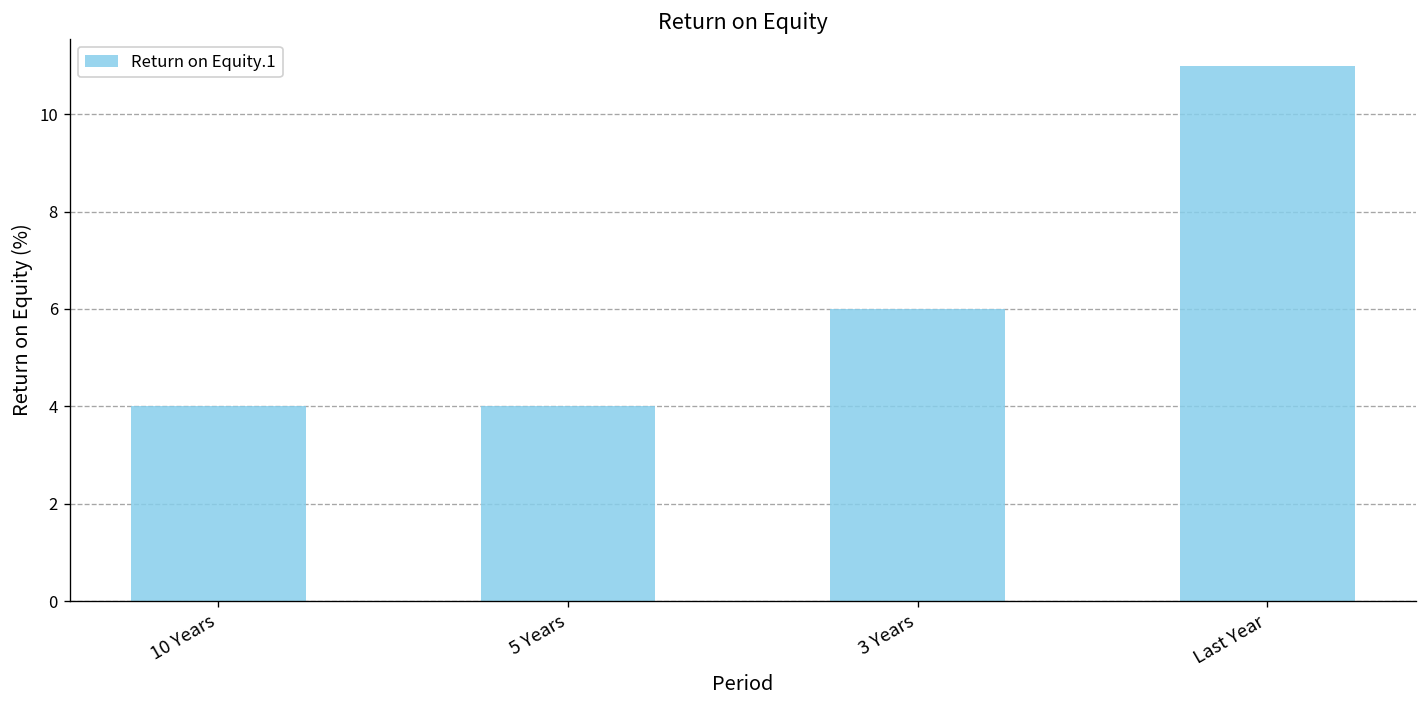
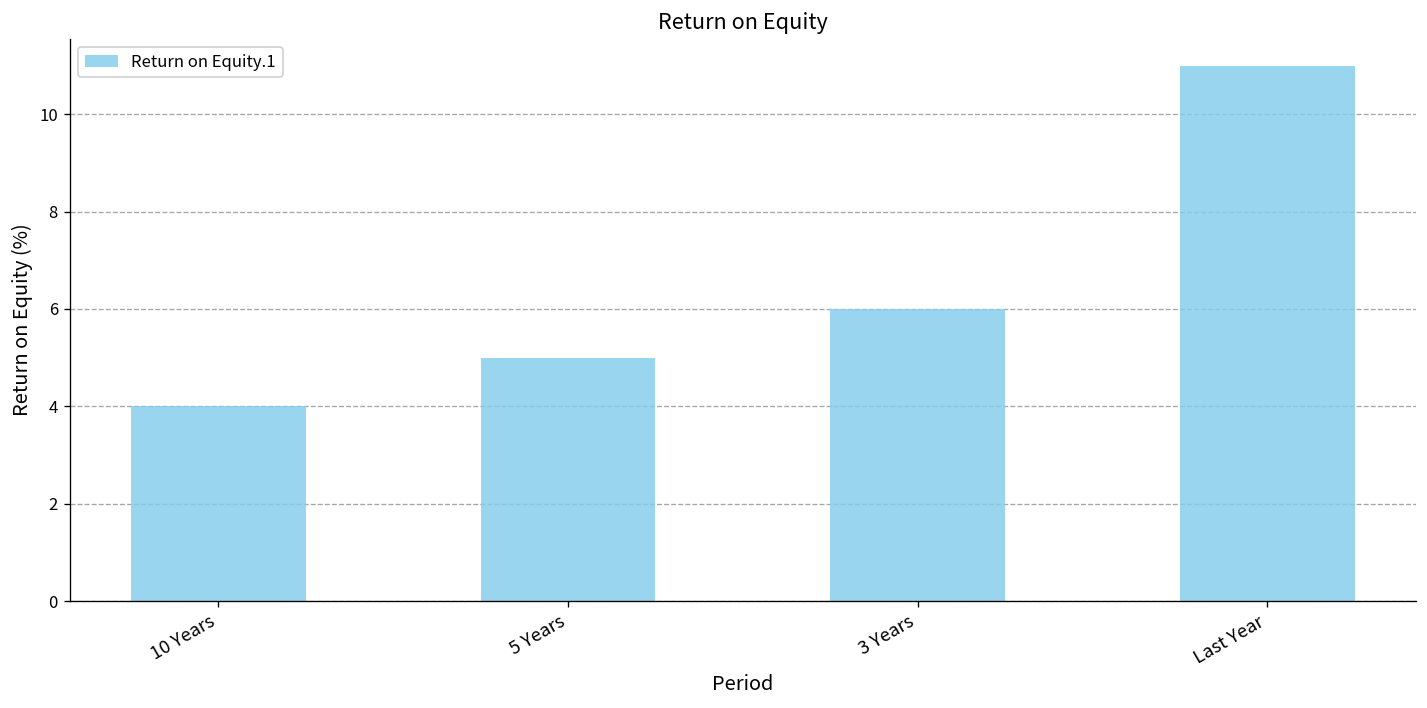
5 Years: 4 -> 5
